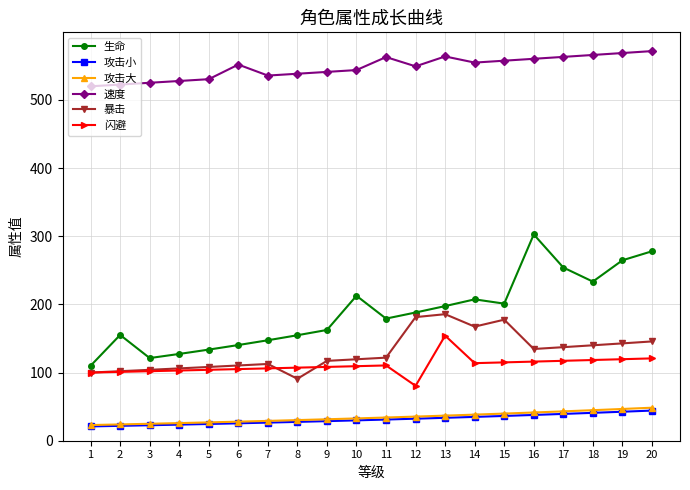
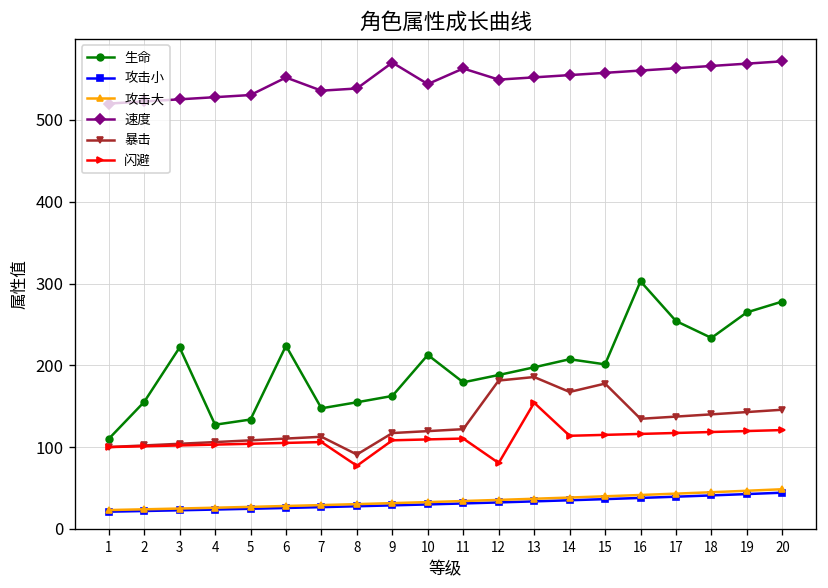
生命, 3: 120 -> 220
生命, 6: 140 -> 220
闪避, 8: 110 -> 80
速度, 9: 540 -> 570
速度, 13: 560 -> 550
